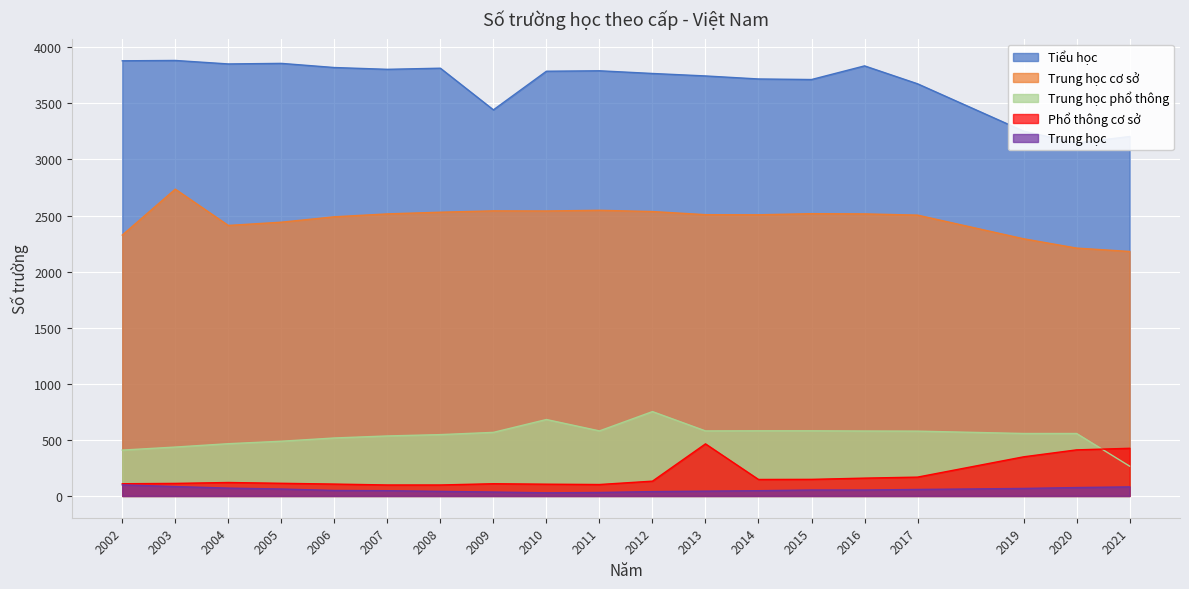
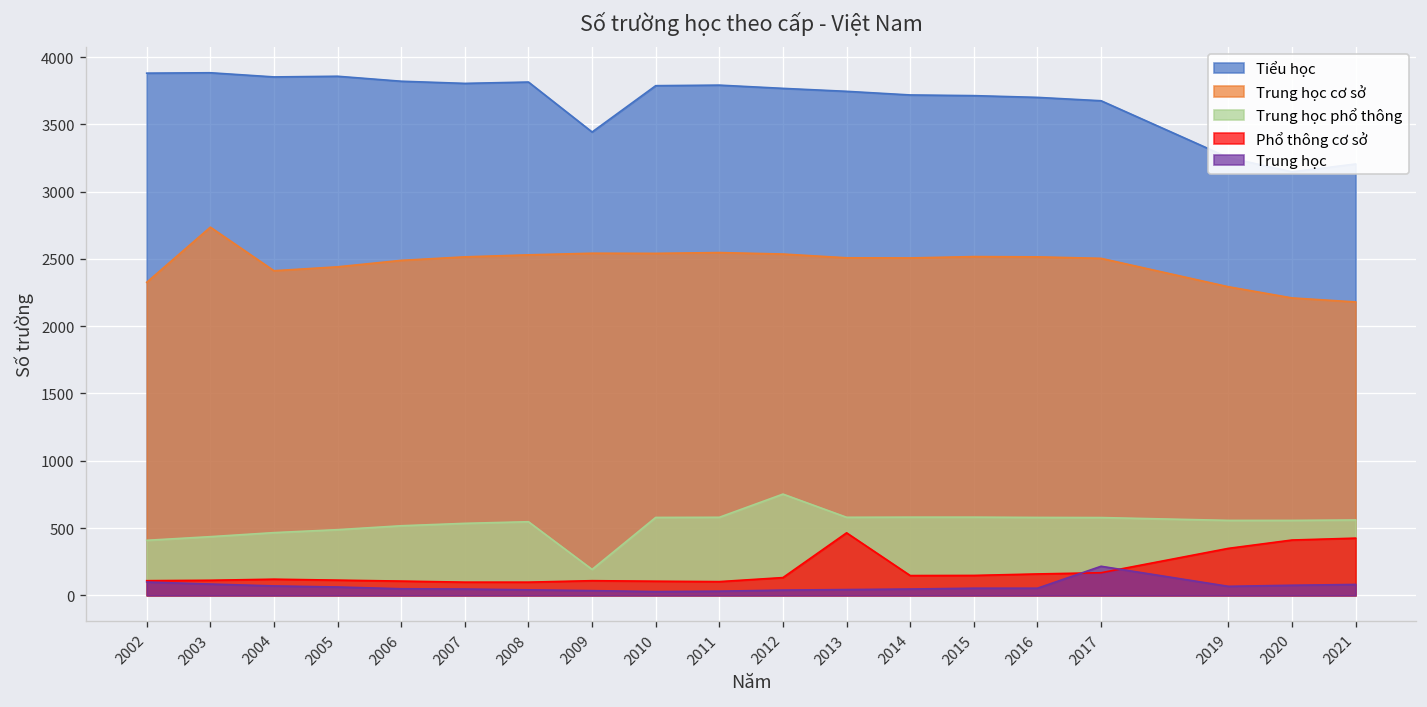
Trung học phổ thông, 2009: 570 -> 190
Trung học phổ thông, 2010: 680 -> 580
Tiểu học, 2016: 3830 -> 3700
Trung học, 2017: 60 -> 220
Trung học phổ thông, 2021: 270 -> 560
